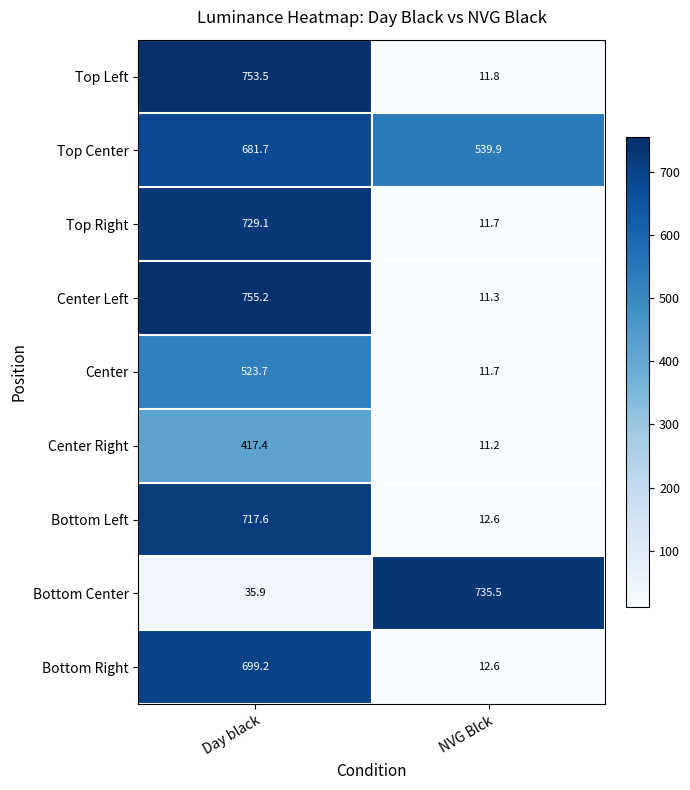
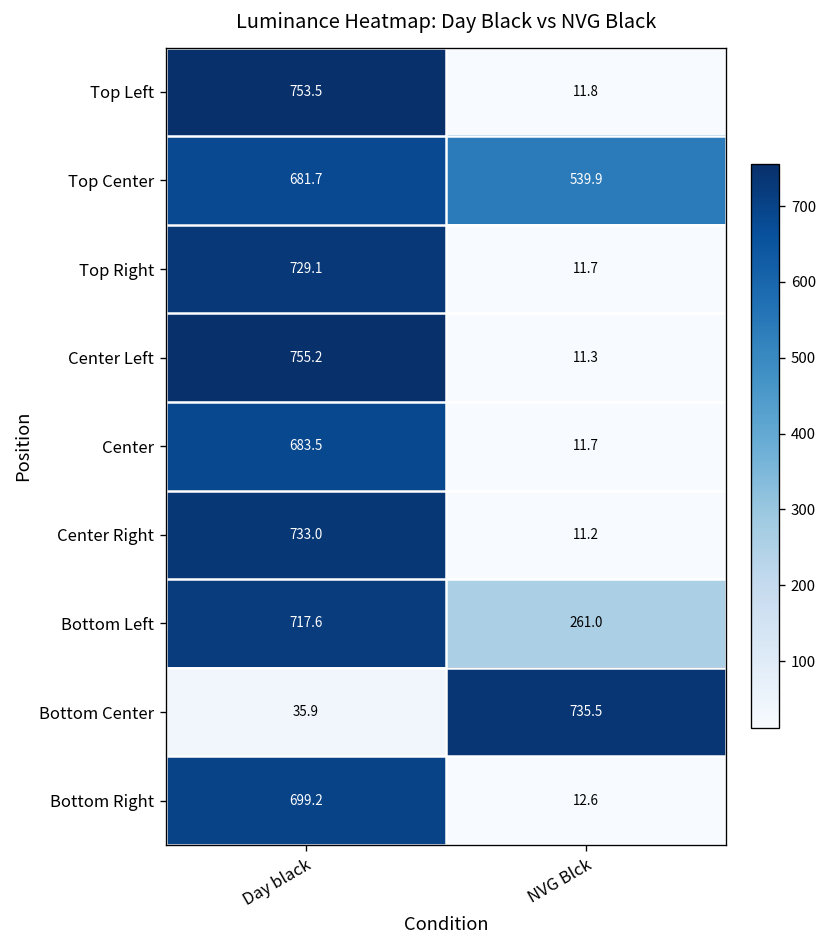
Center, Day black: 523.7 -> 683.5
Center Right, Day black: 417.4 -> 733.0
Bottom Left, NVG Blck: 12.6 -> 261.0
